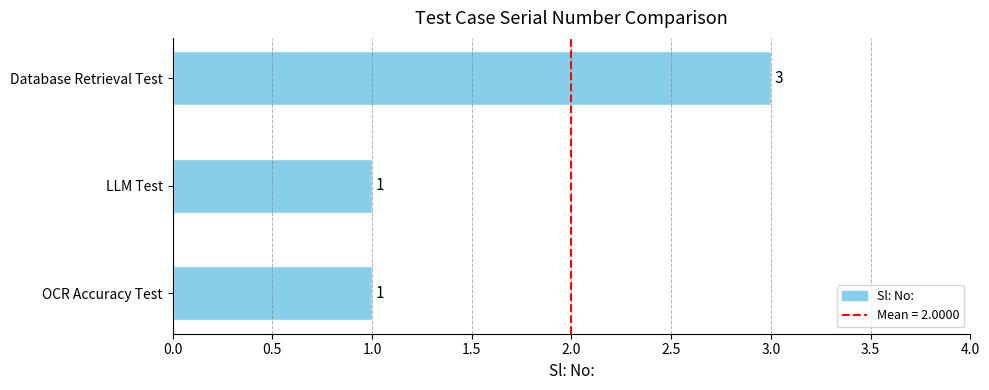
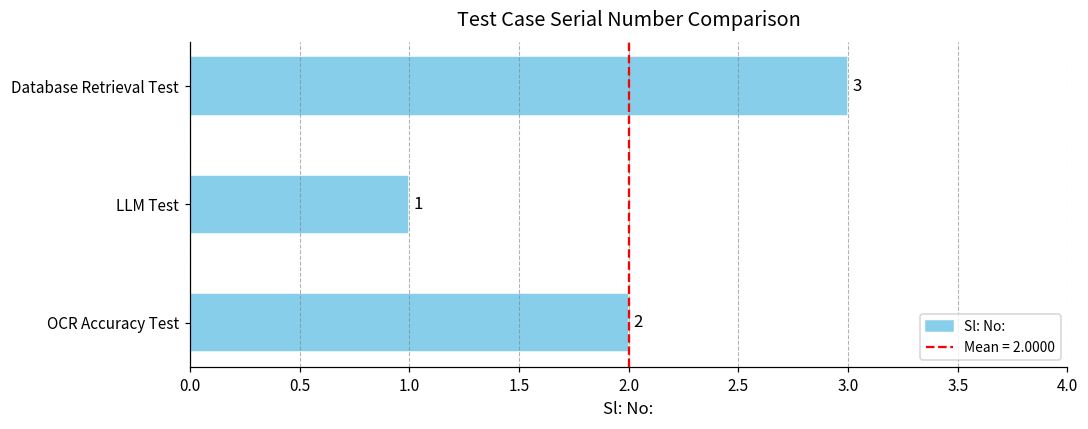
OCR Accuracy Test: 1 -> 2
